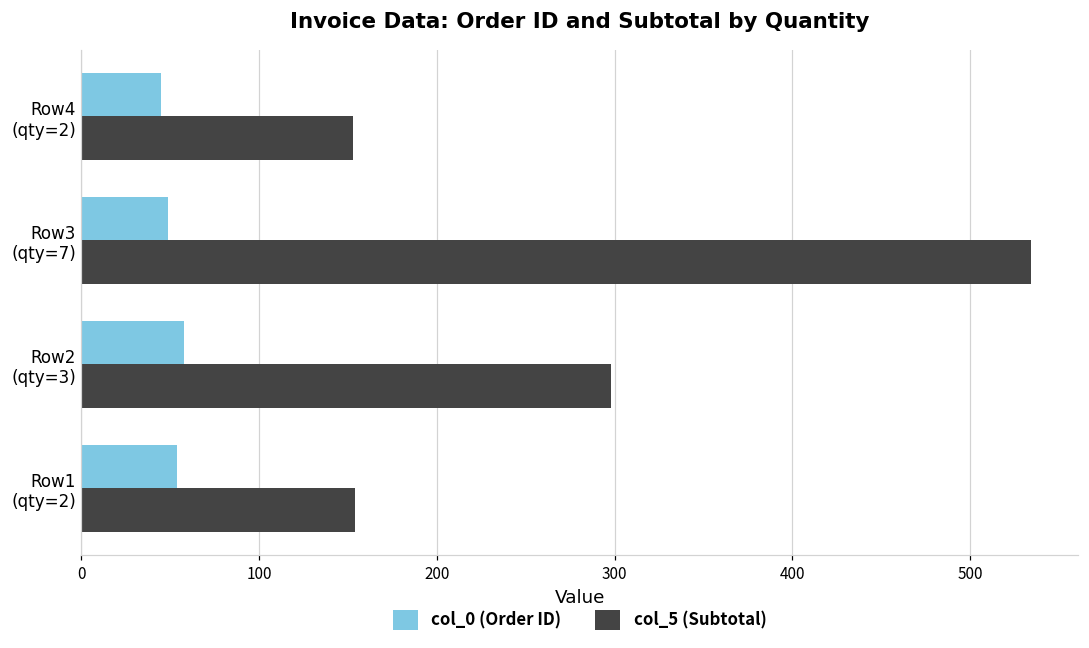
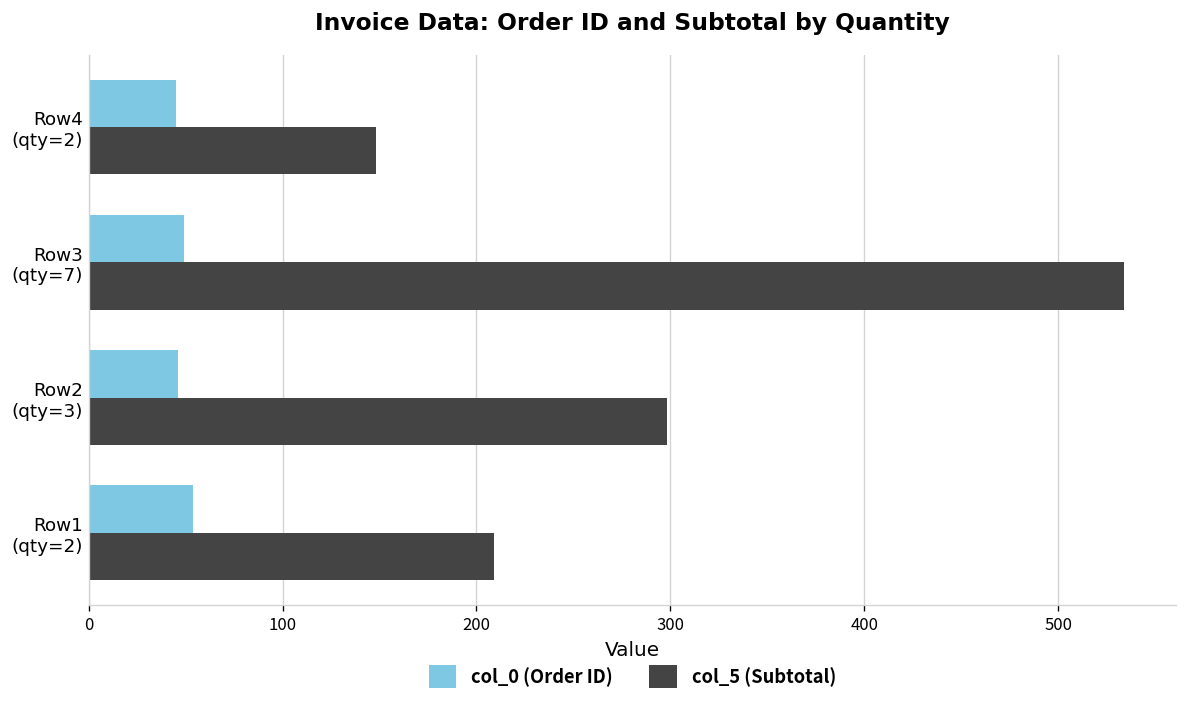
col_5 (Subtotal), Row4 (qty=2): 153 -> 148
col_0 (Order ID), Row2 (qty=3): 58 -> 46
col_5 (Subtotal), Row1 (qty=2): 154 -> 209
